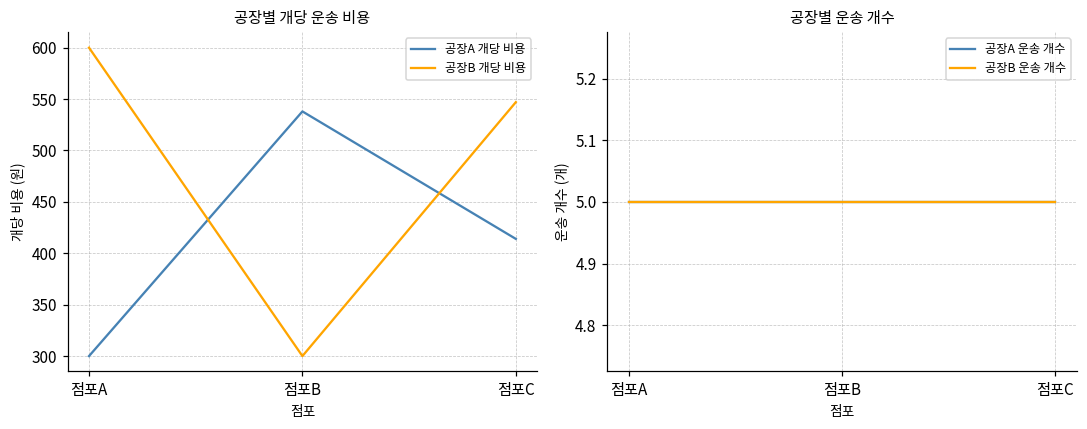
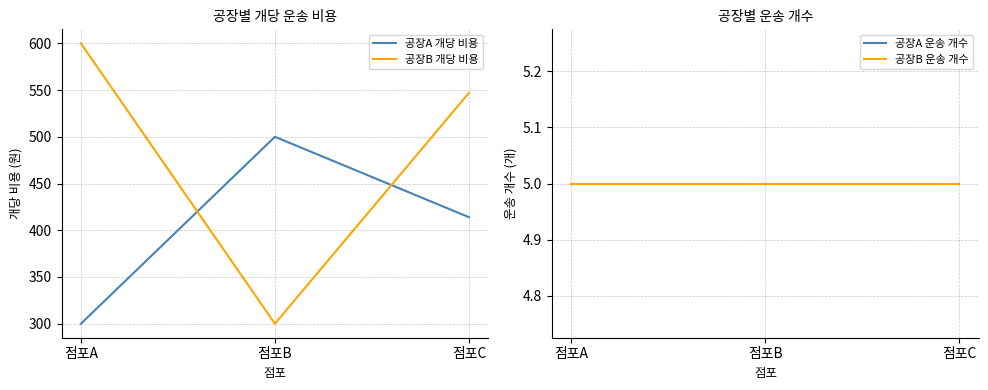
공장별 개당 운송 비용, 공장A 개당 비용, 점포B: 540 -> 500
